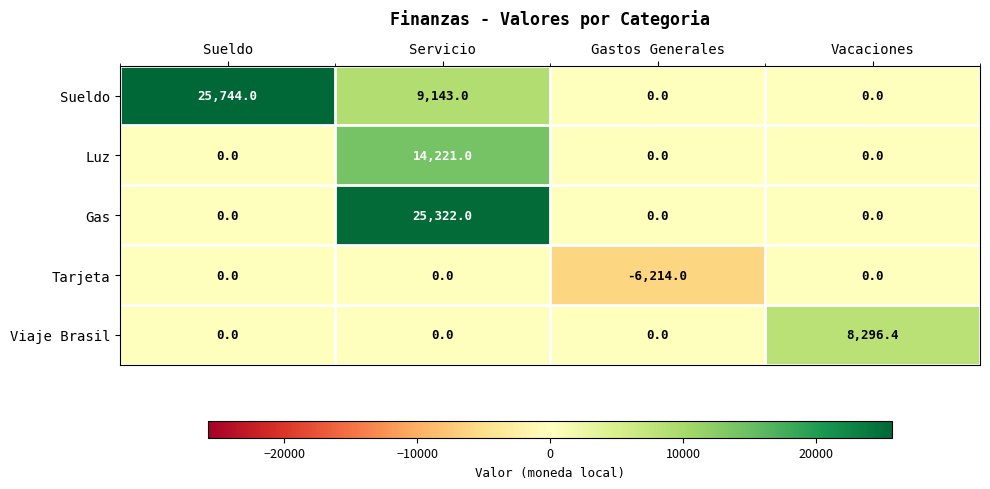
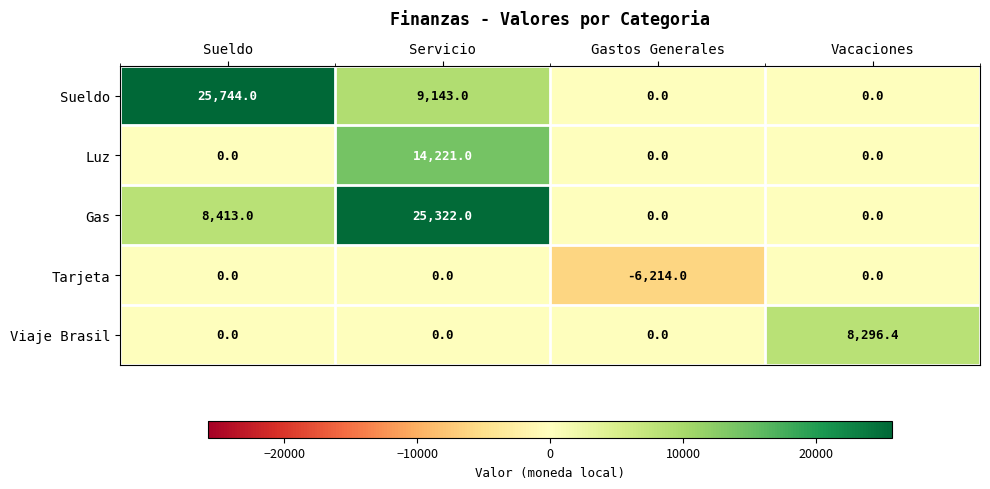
Gas, Sueldo: 0.0 -> 8,413.0
